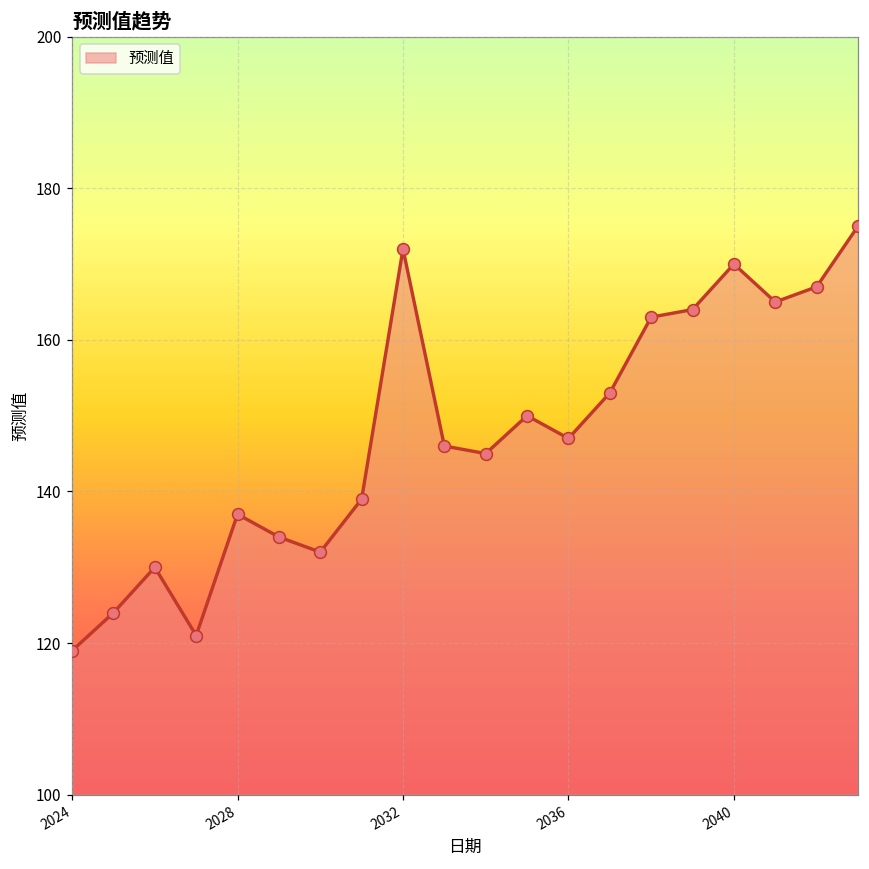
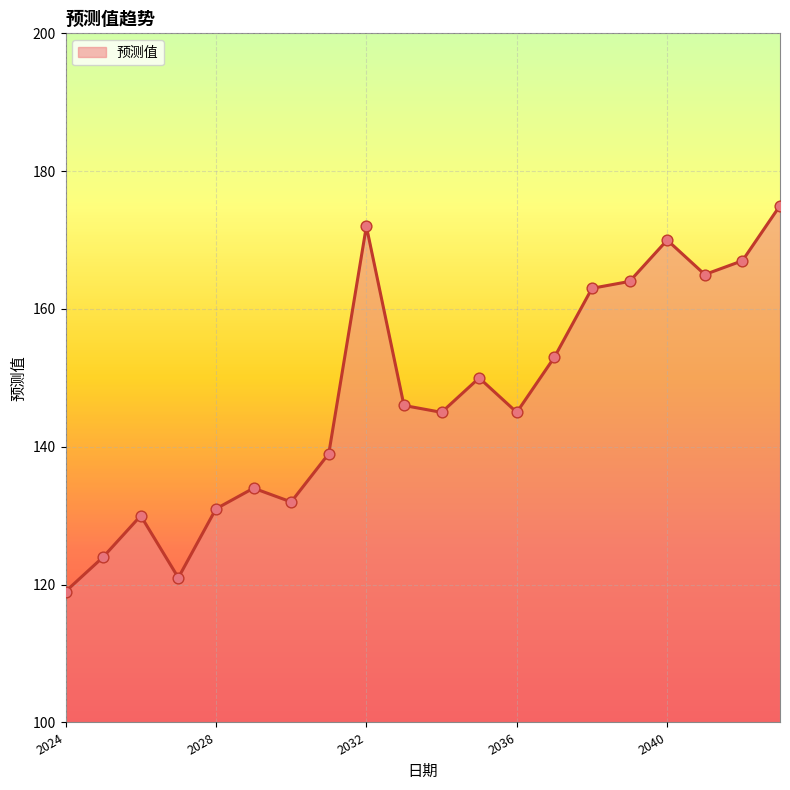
2028: 137 -> 131
2036: 147 -> 145
